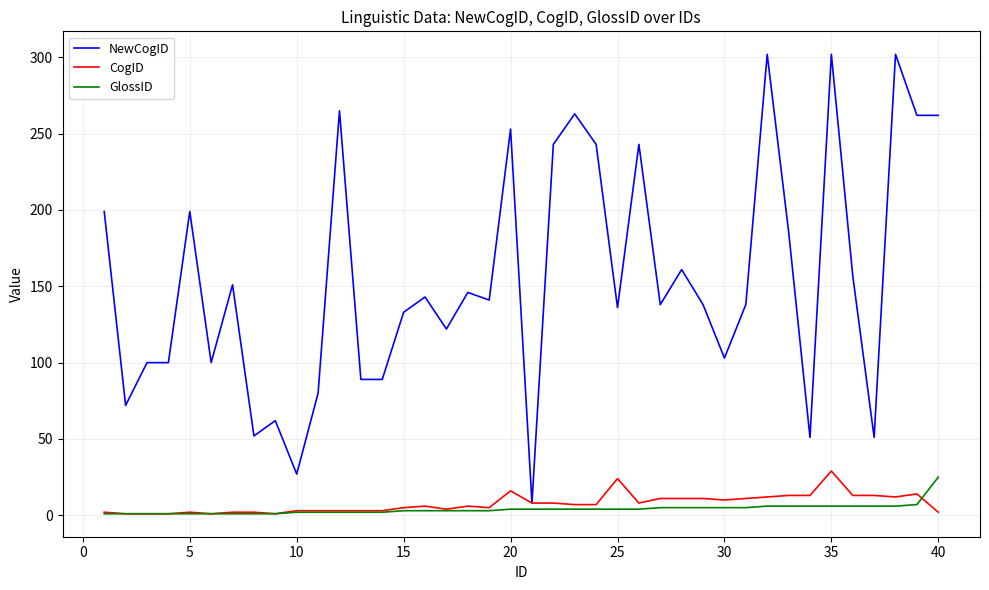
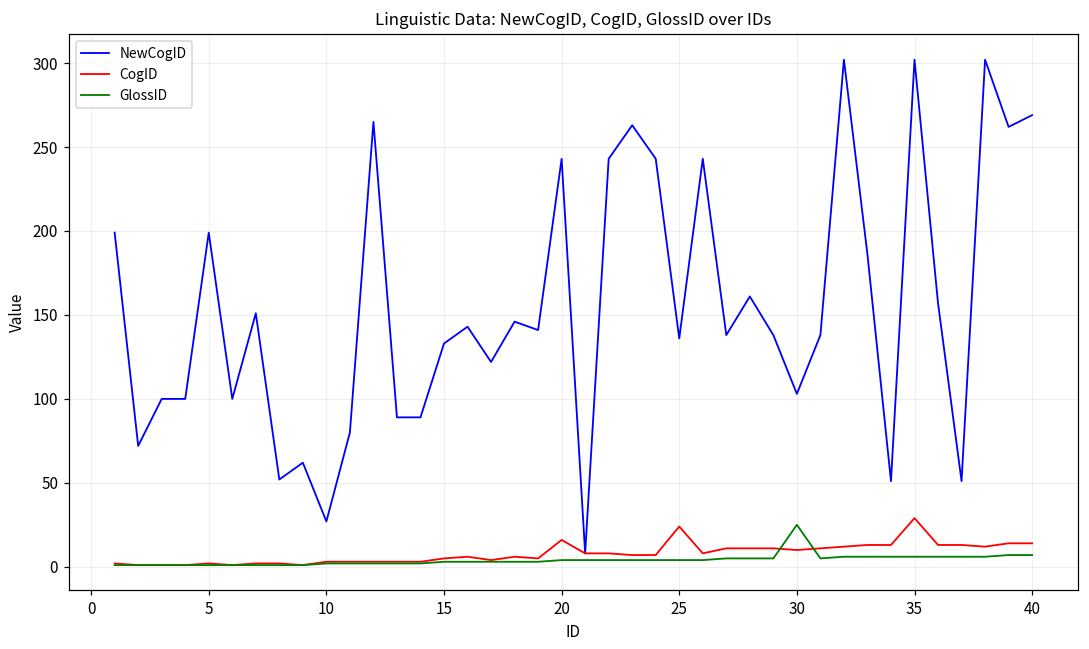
NewCogID, 20: 253 -> 243
GlossID, 30: 5 -> 25
NewCogID, 40: 262 -> 269
CogID, 40: 2 -> 14
GlossID, 40: 25 -> 7
